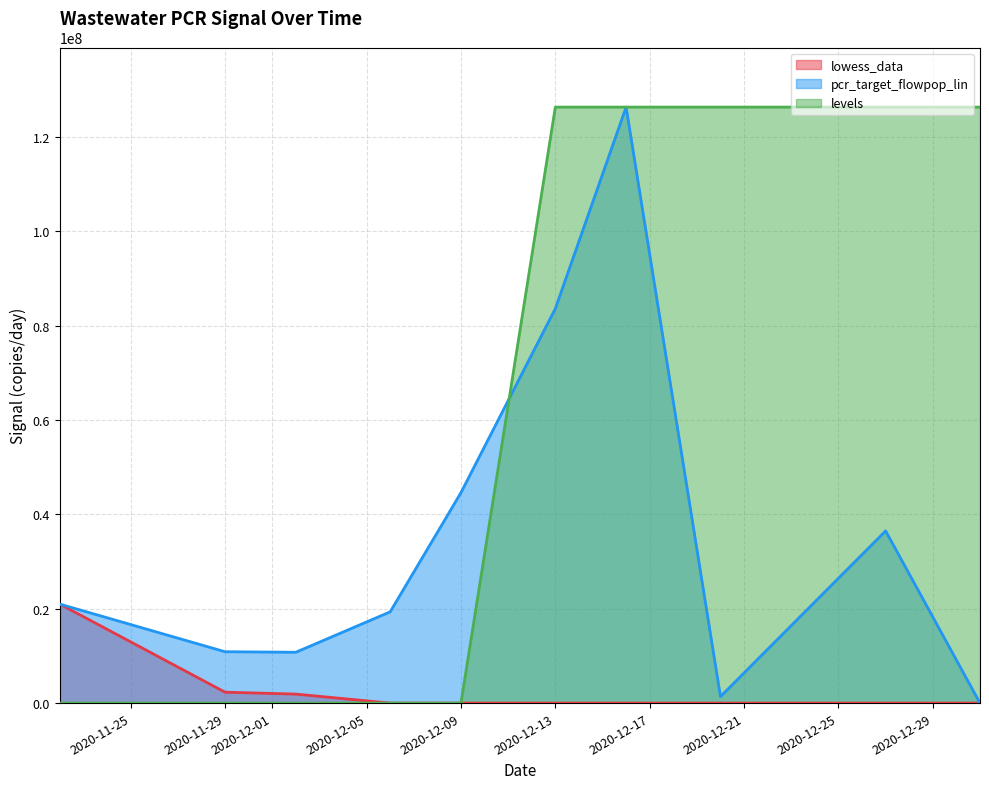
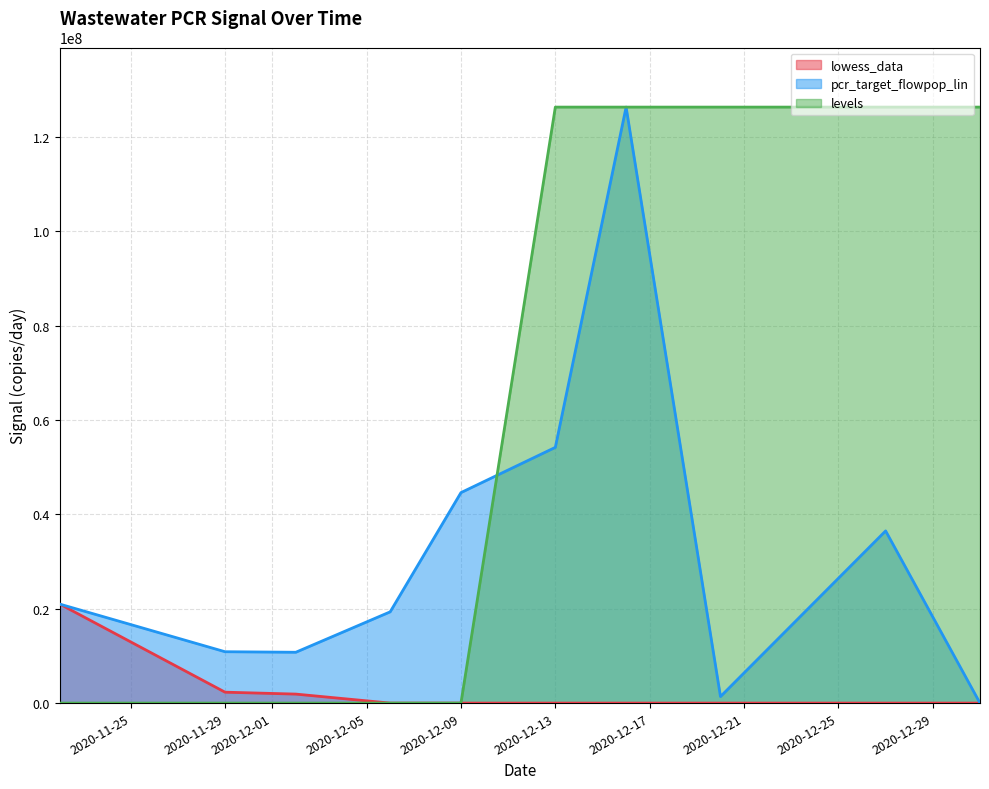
pcr_target_flowpop_lin, 2020-12-13: 84000000 -> 54000000
